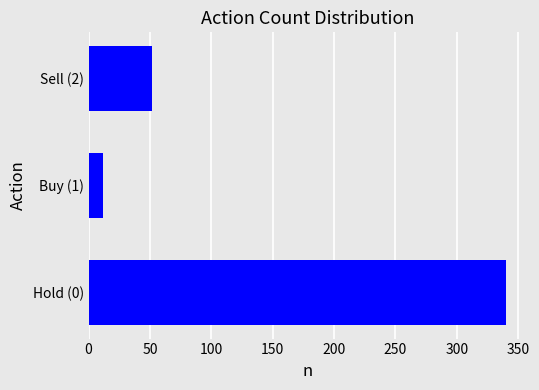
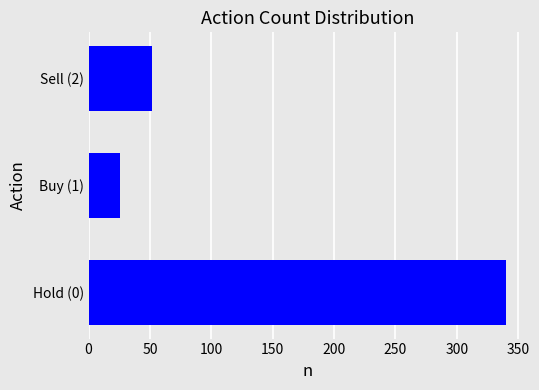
Buy (1): 12 -> 26
